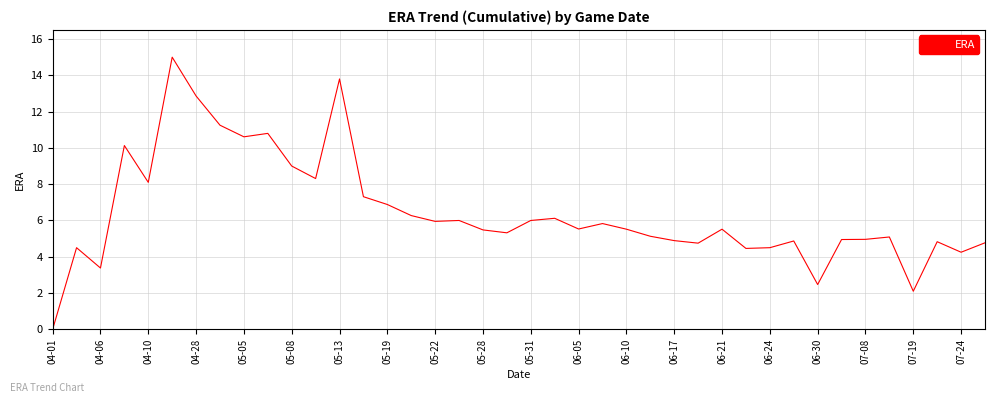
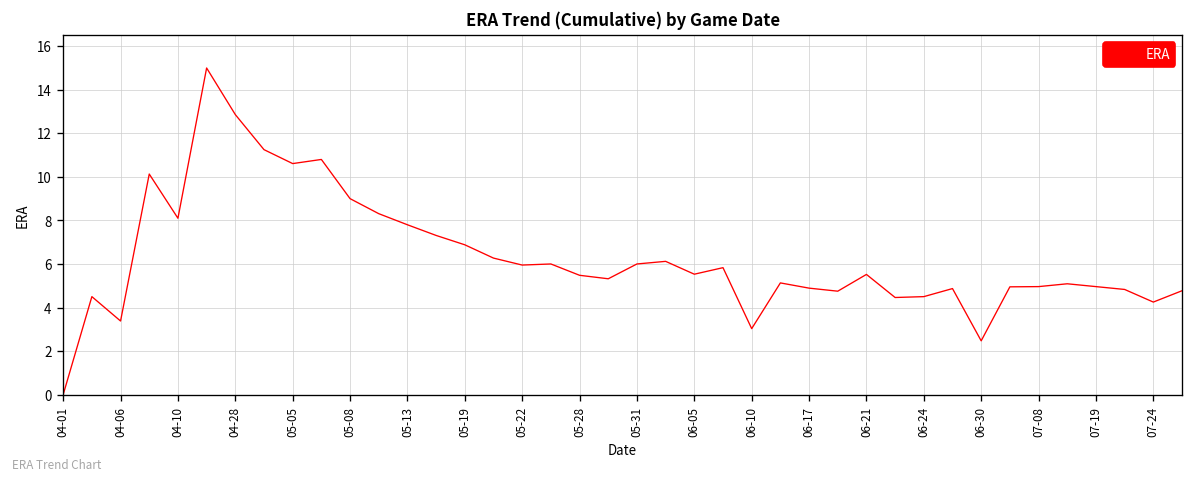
05-13: 13.8 -> 7.8
06-10: 5.5 -> 3.0
07-19: 2.1 -> 5.0
